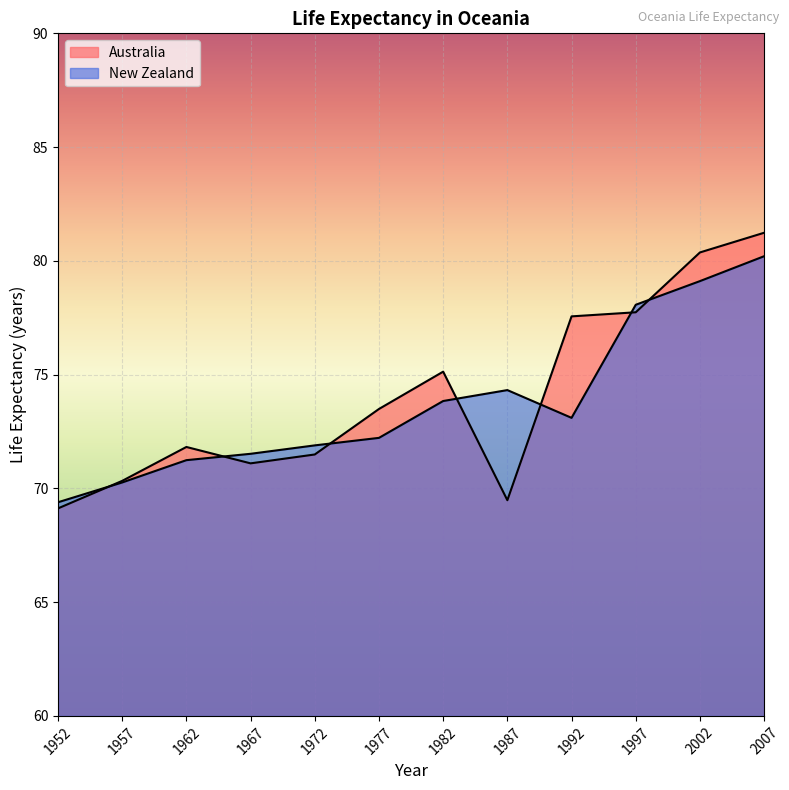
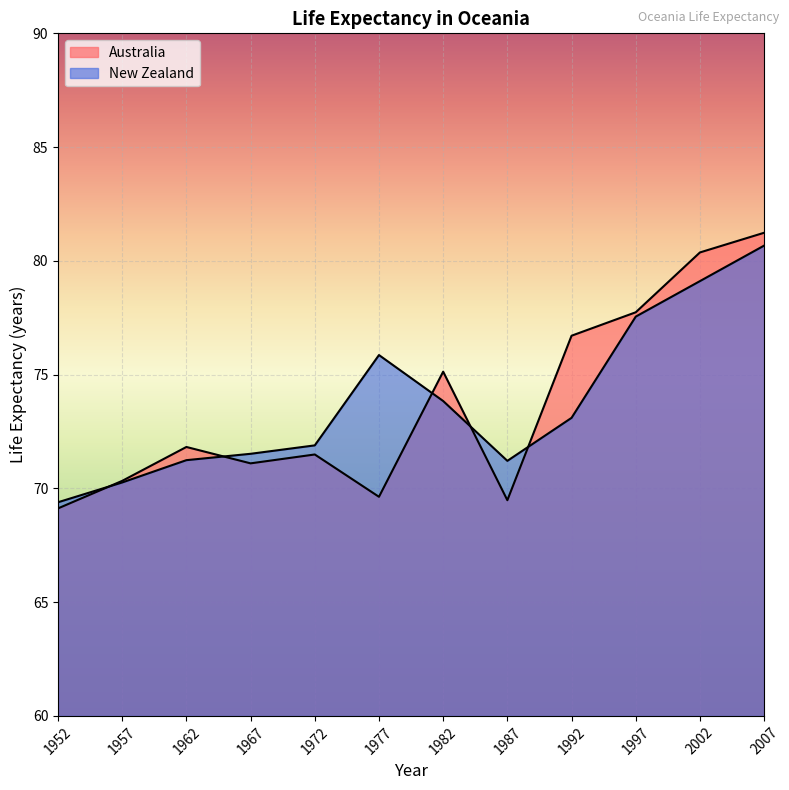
Australia, 1977: 73.5 -> 69.6
New Zealand, 1977: 72.2 -> 75.9
New Zealand, 1987: 74.3 -> 71.2
Australia, 1992: 77.6 -> 76.7
New Zealand, 1997: 78.1 -> 77.6
New Zealand, 2007: 80.2 -> 80.7
